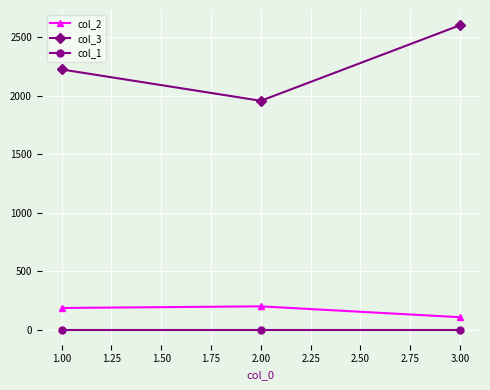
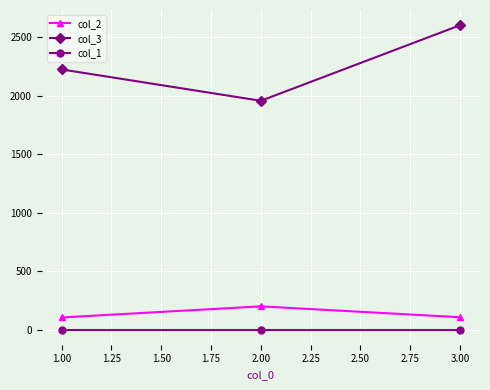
col_2, 1.00: 180 -> 100
